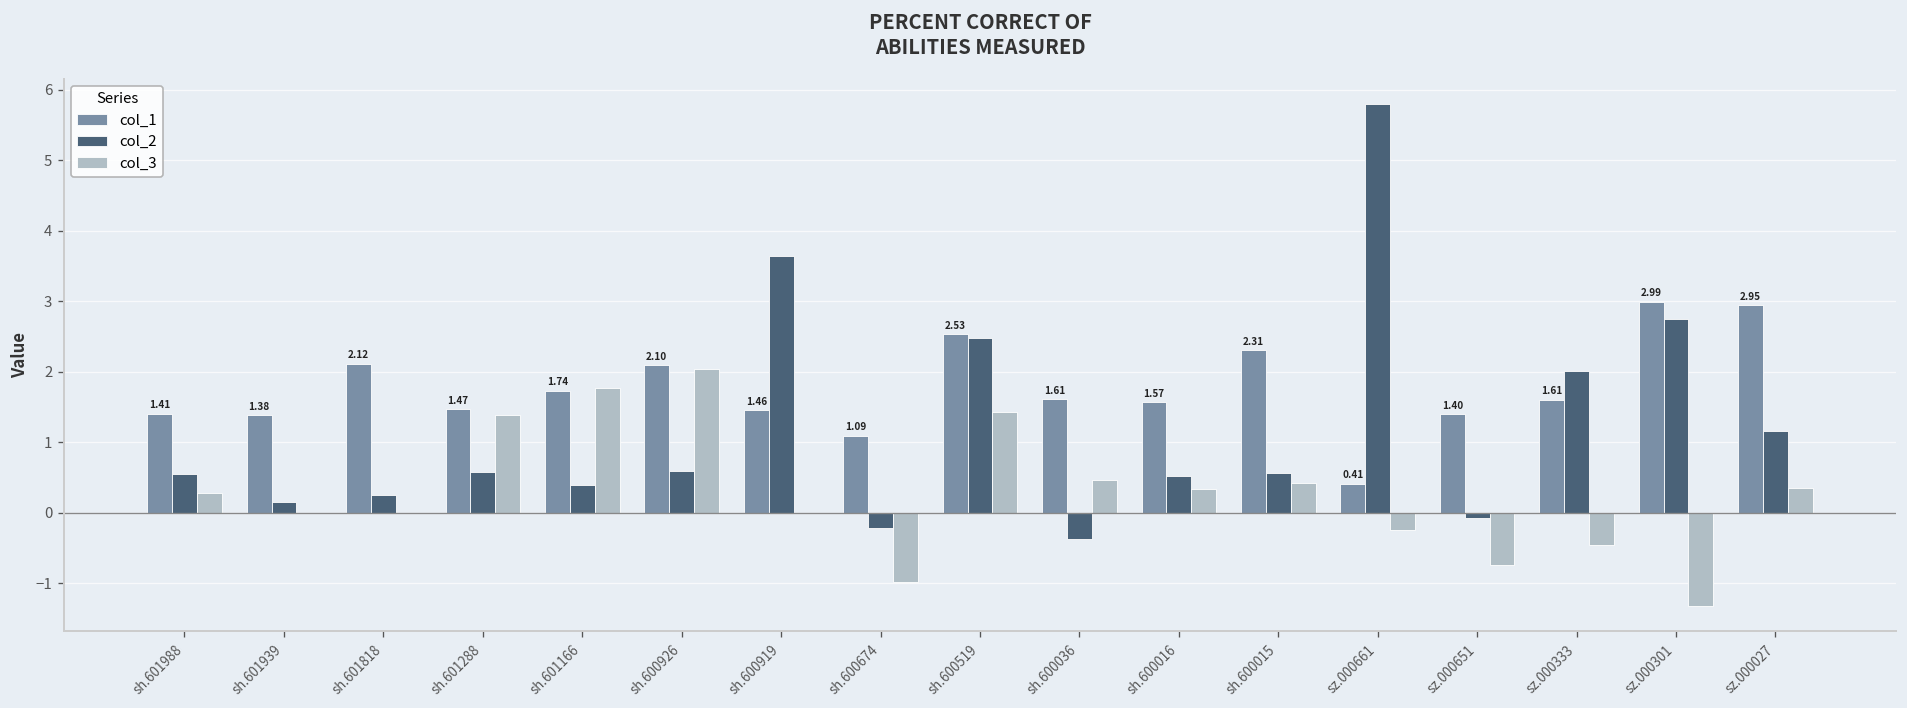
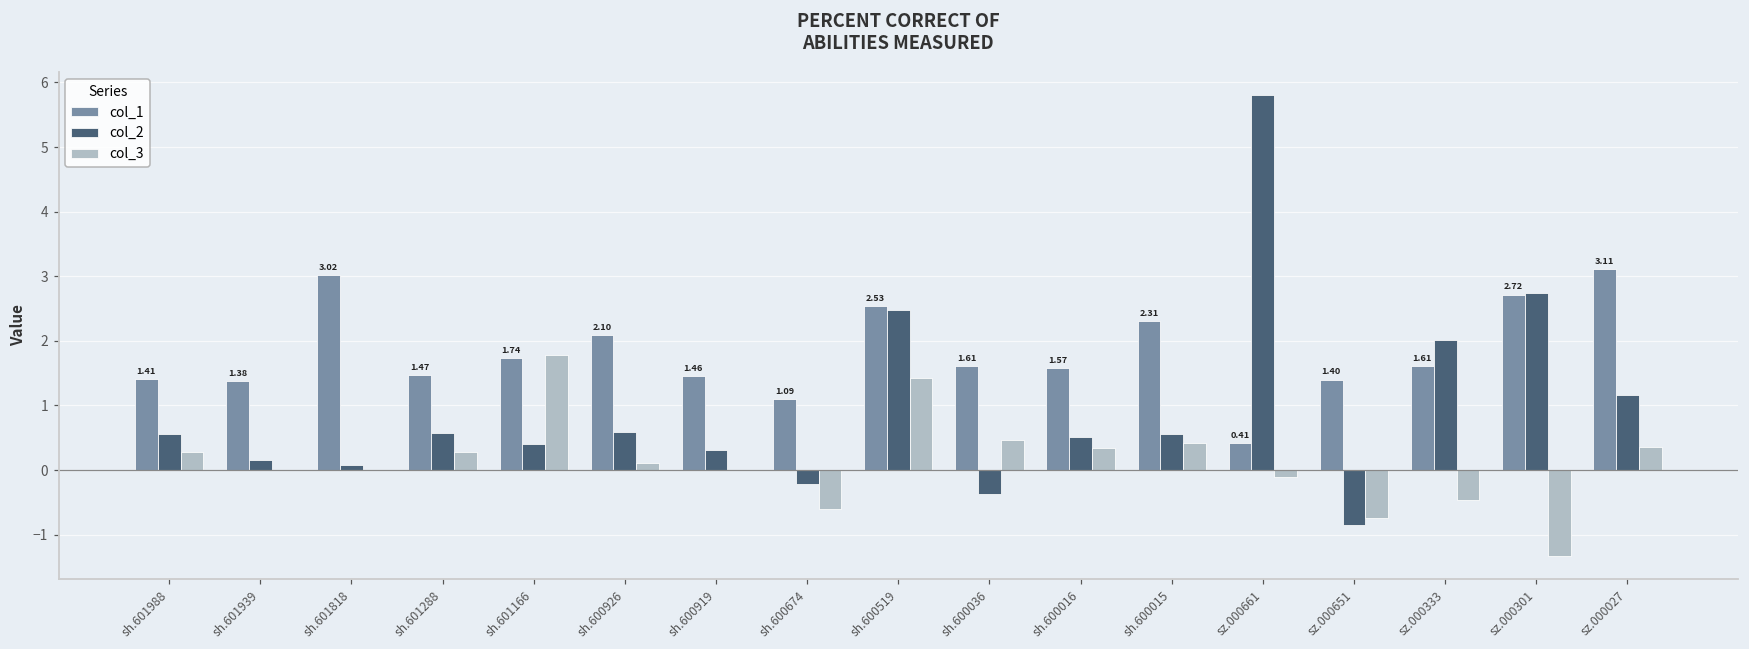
col_1, sh.601818: 2.12 -> 3.02
col_2, sh.601818: 0.3 -> 0.1
col_3, sh.601288: 1.4 -> 0.3
col_3, sh.600926: 2.0 -> 0.1
col_2, sh.600919: 3.7 -> 0.3
col_3, sh.600674: -1.0 -> -0.6
col_3, sz.000661: -0.2 -> -0.1
col_2, sz.000651: -0.1 -> -0.8
col_1, sz.000301: 2.99 -> 2.72
col_1, sz.000027: 2.95 -> 3.11
